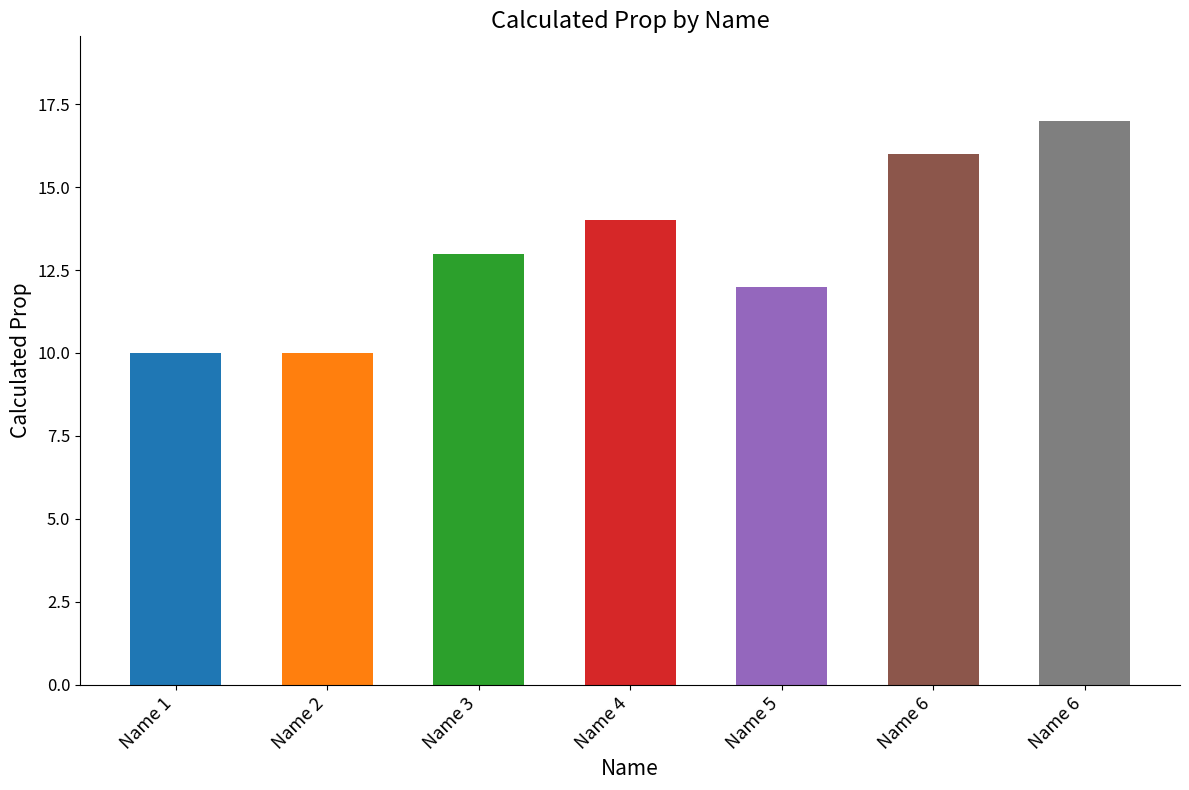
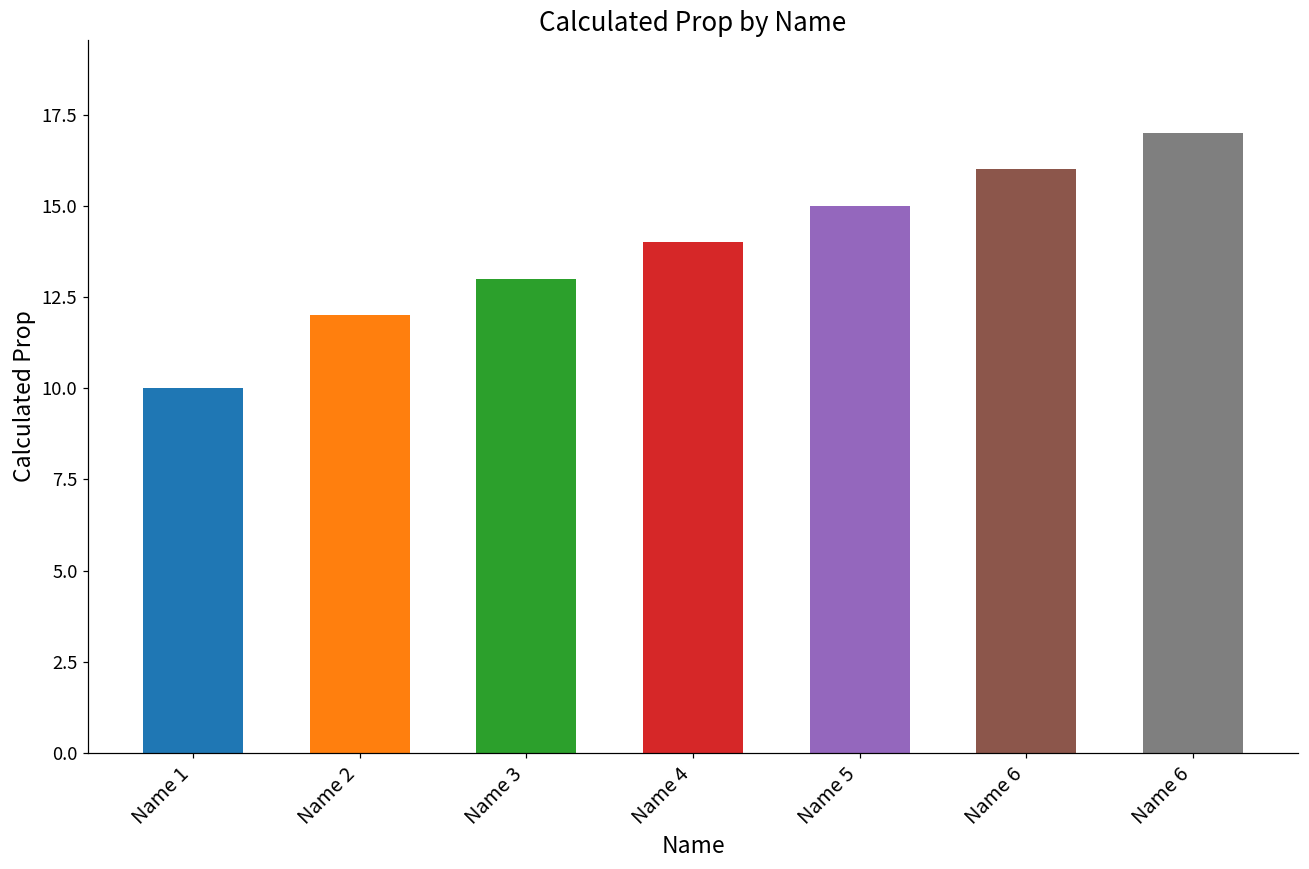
Name 2: 10 -> 12
Name 5: 12 -> 15
